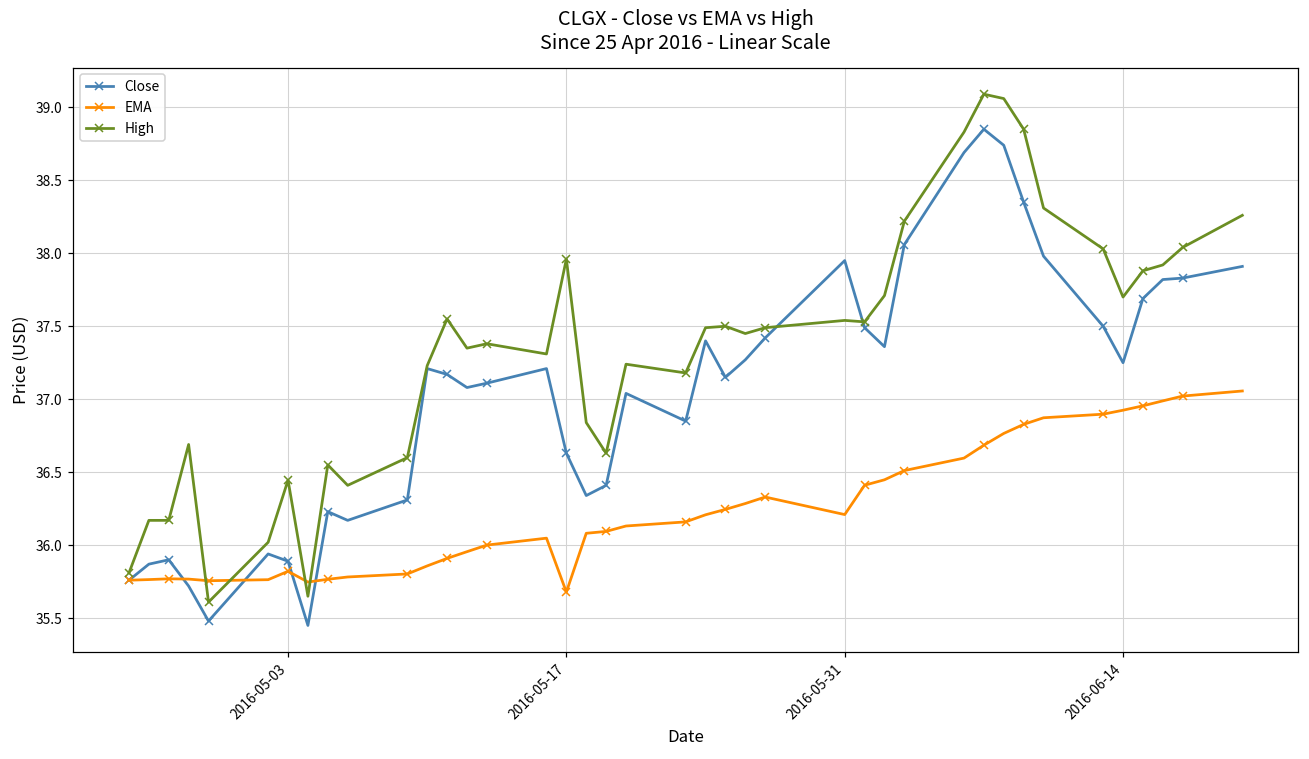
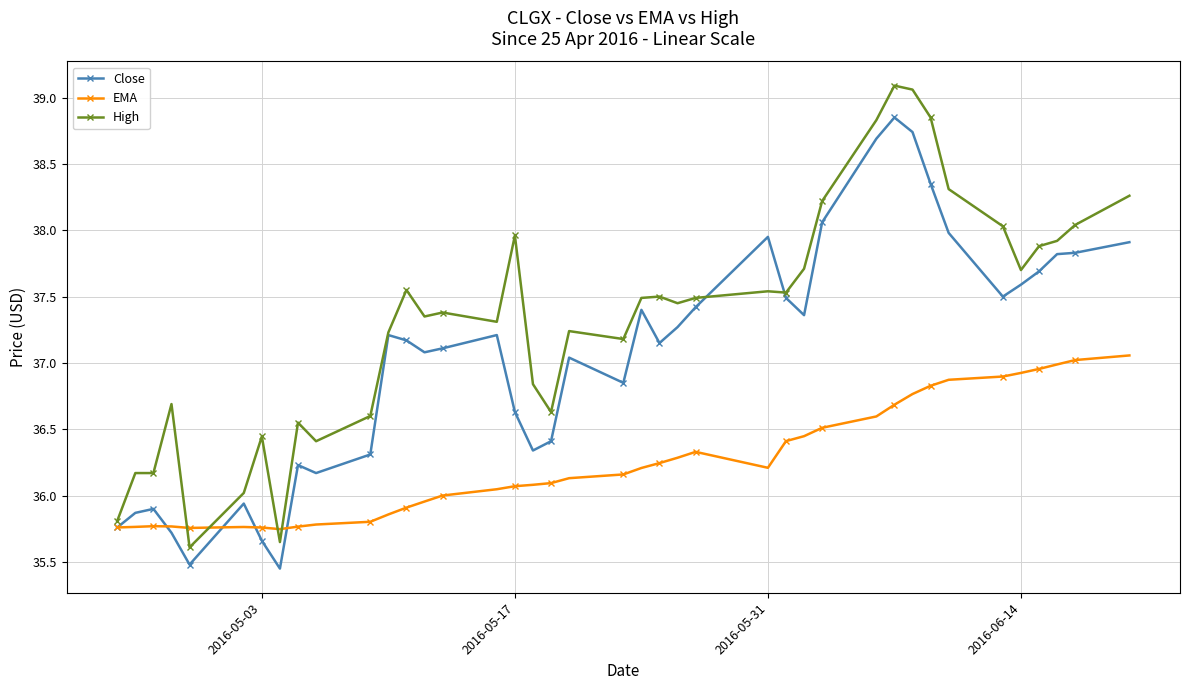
Close, 2016-05-03: 35.89 -> 35.66
EMA, 2016-05-03: 35.82 -> 35.76
EMA, 2016-05-17: 35.68 -> 36.07
Close, 2016-06-14: 37.25 -> 37.59
